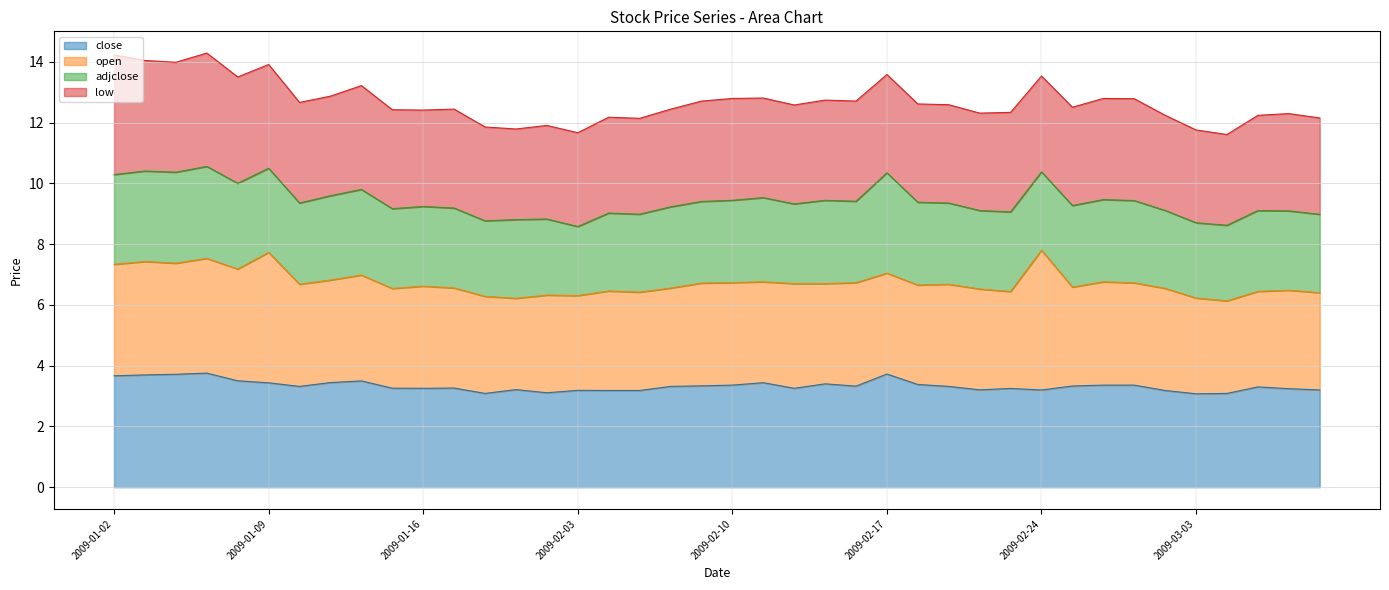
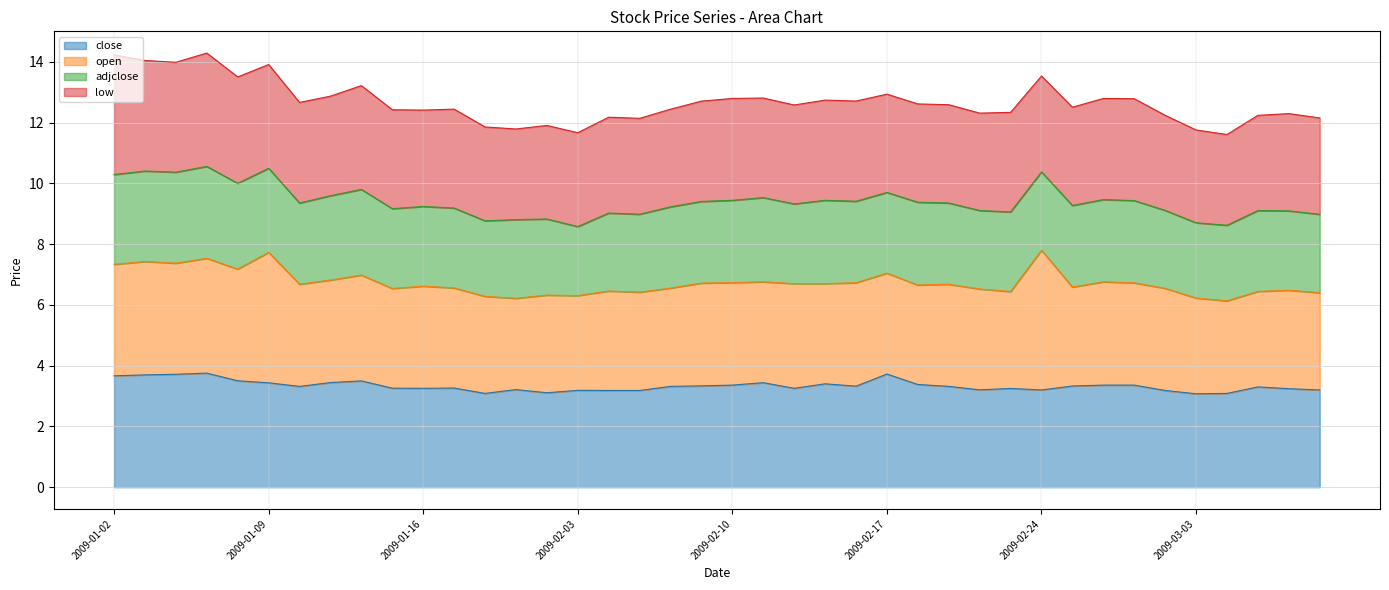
adjclose, 2009-02-17: 3.3 -> 2.7
